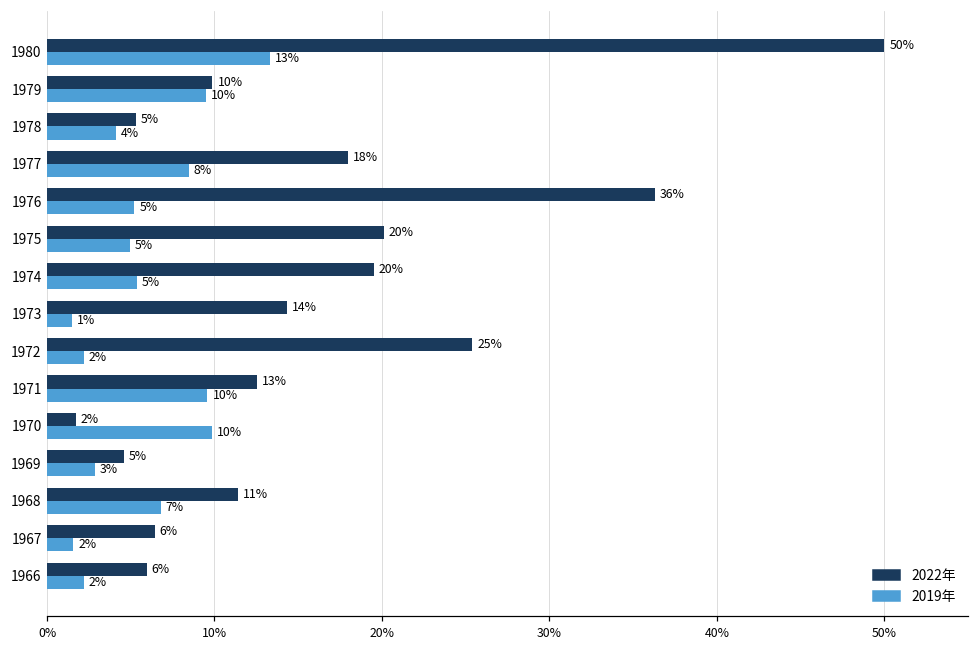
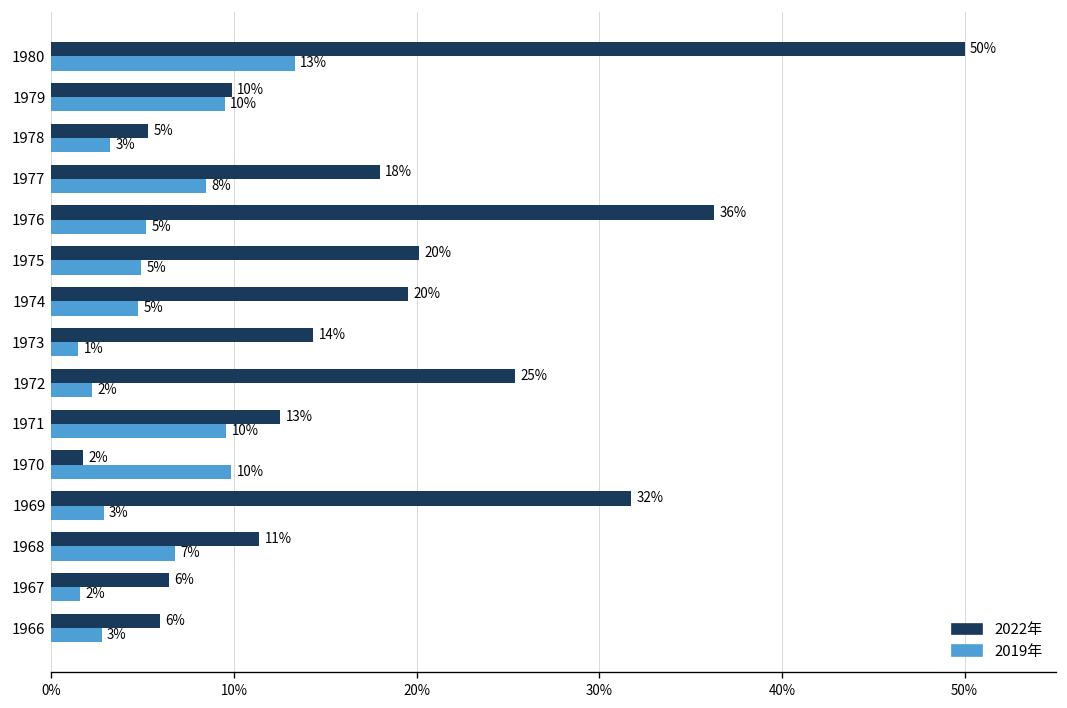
2019年, 1978: 4% -> 3%
2019年, 1974: 5.4% -> 4.7%
2022年, 1969: 5% -> 32%
2019年, 1966: 2% -> 3%
